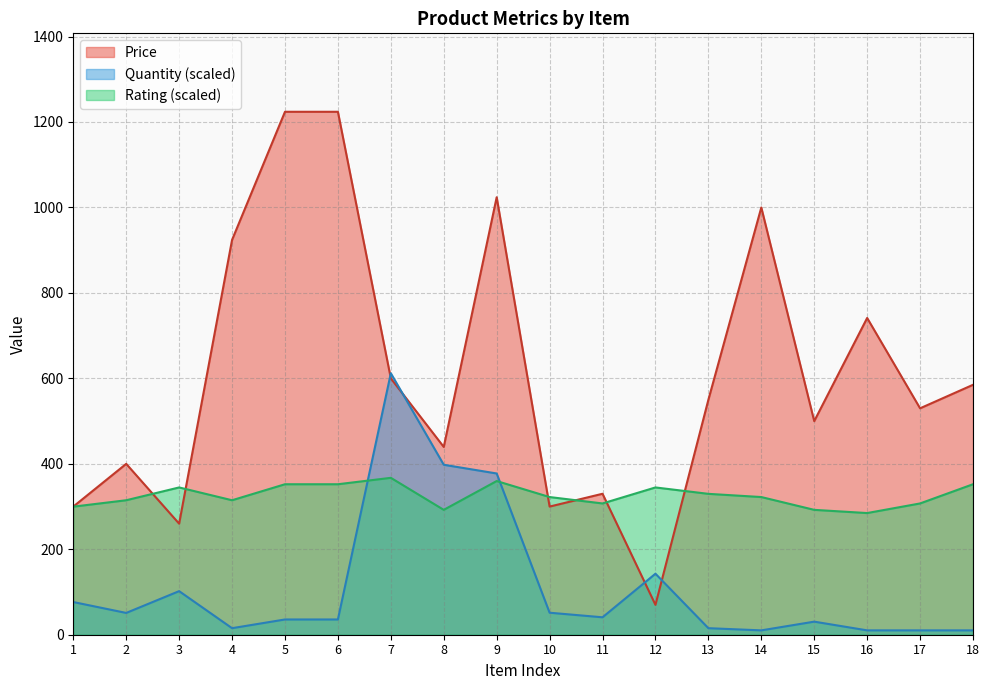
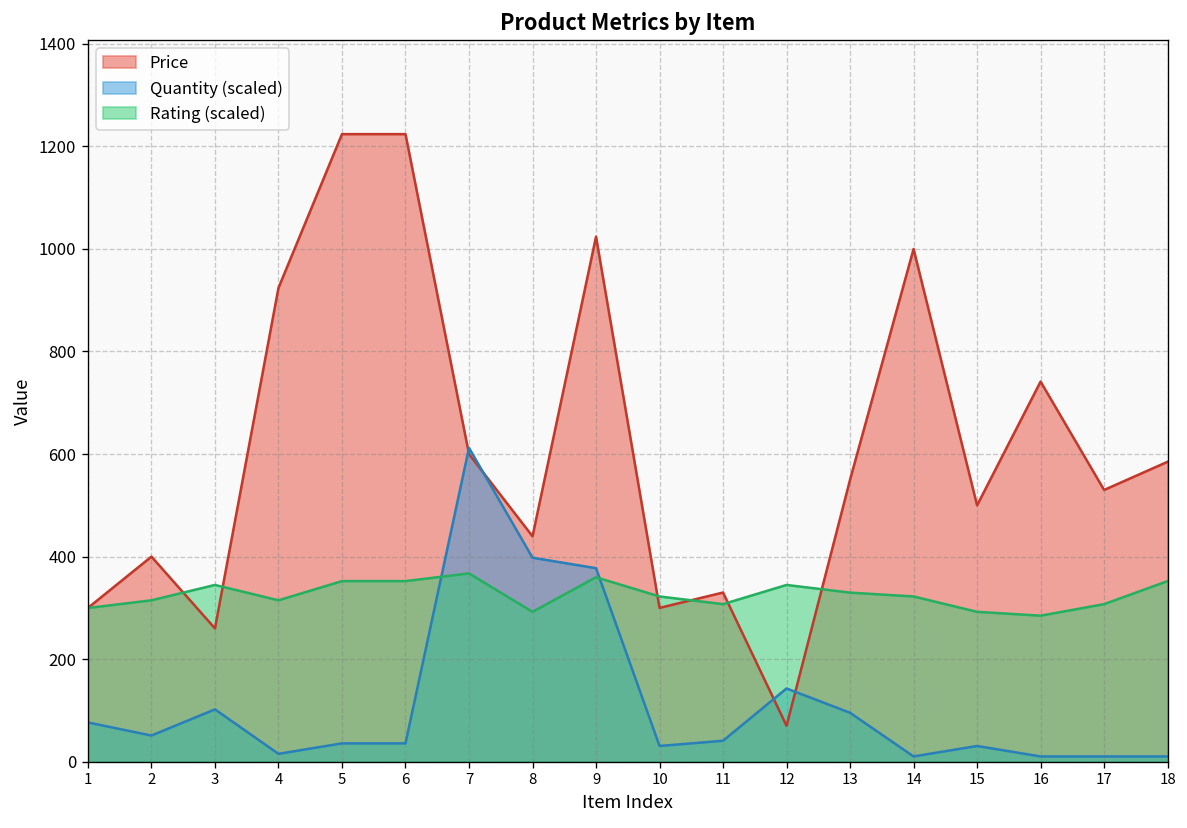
Quantity (scaled), 10: 50 -> 30
Quantity (scaled), 13: 20 -> 100
